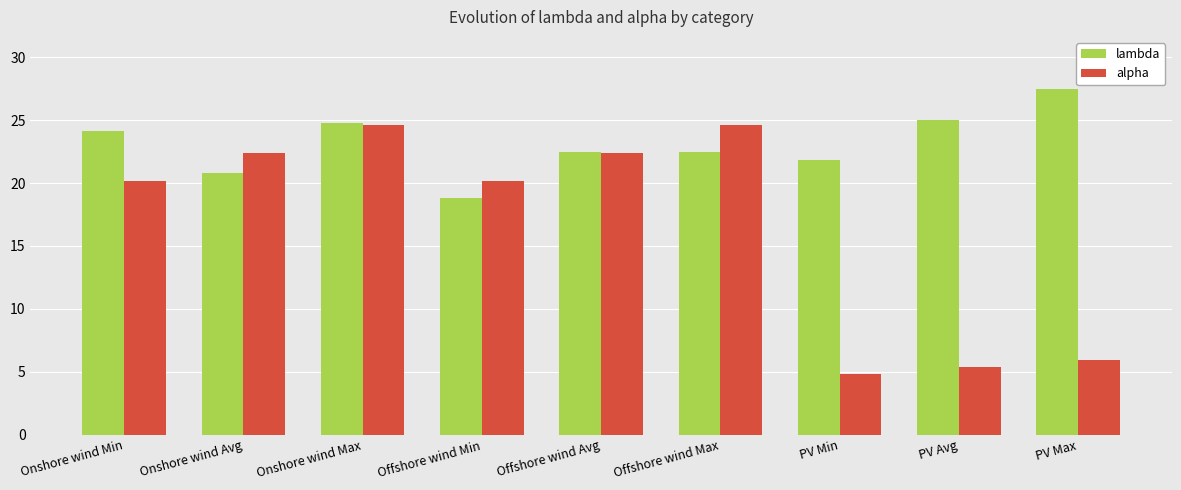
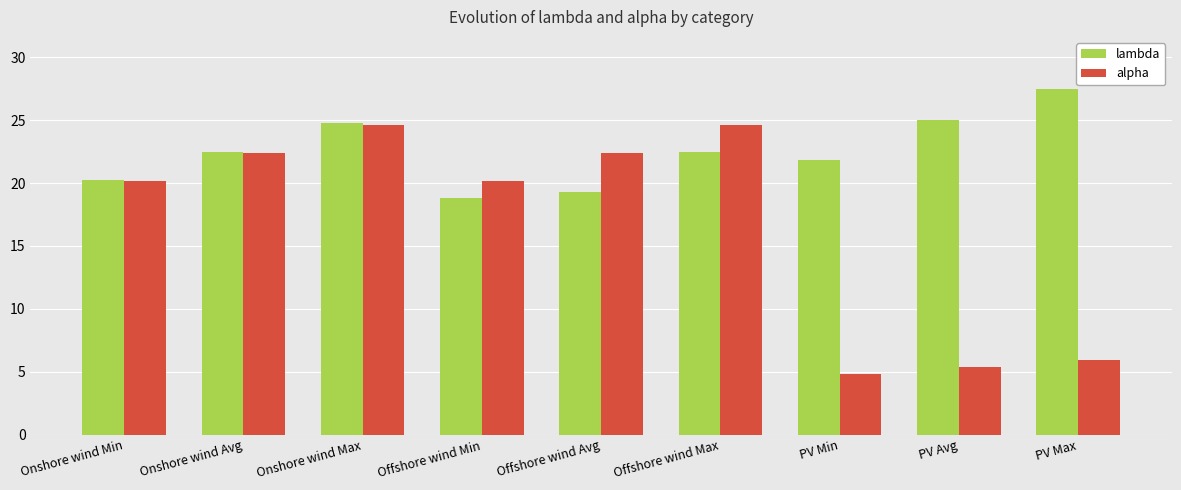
lambda, Onshore wind Min: 24.1 -> 20.3
lambda, Onshore wind Avg: 20.8 -> 22.5
lambda, Offshore wind Avg: 22.5 -> 19.3
